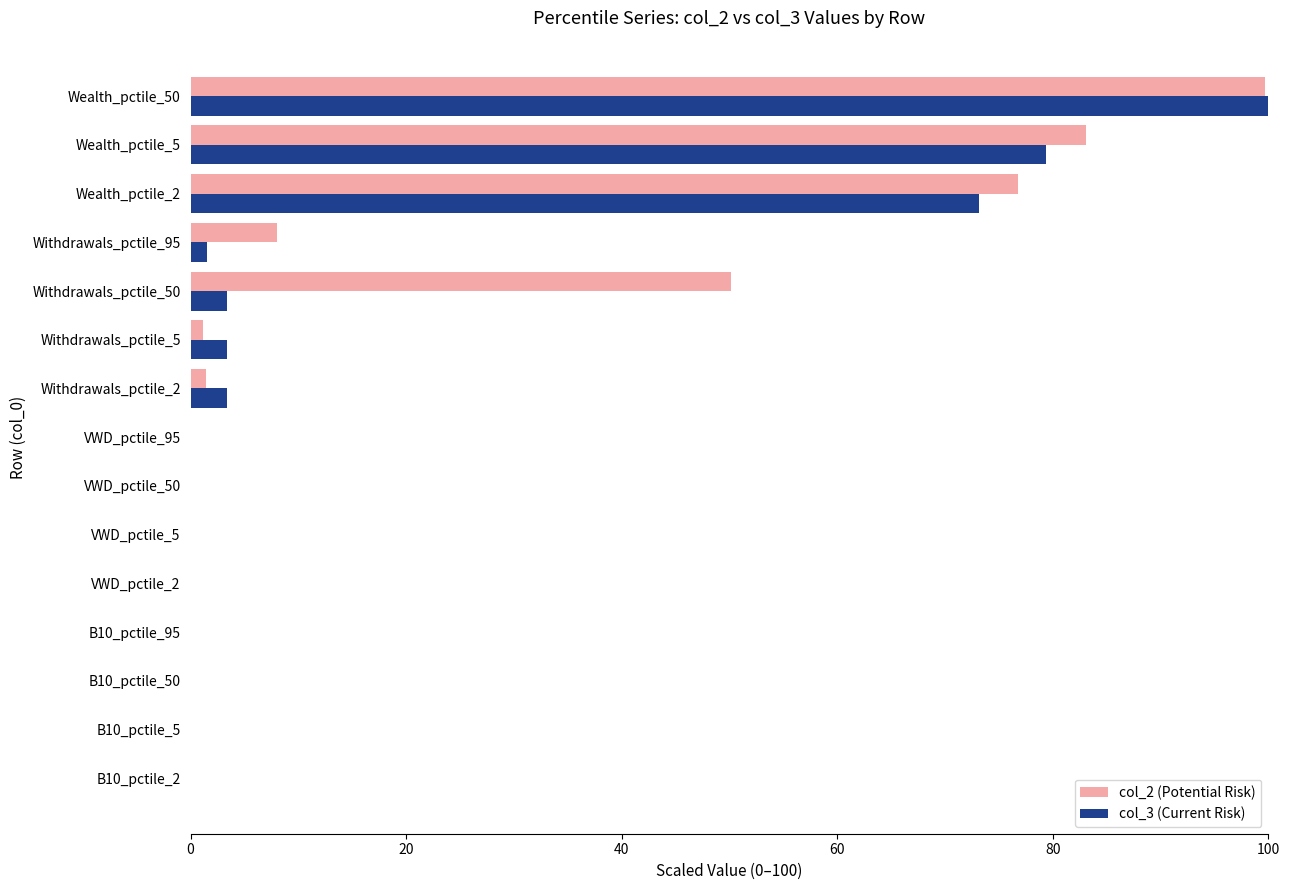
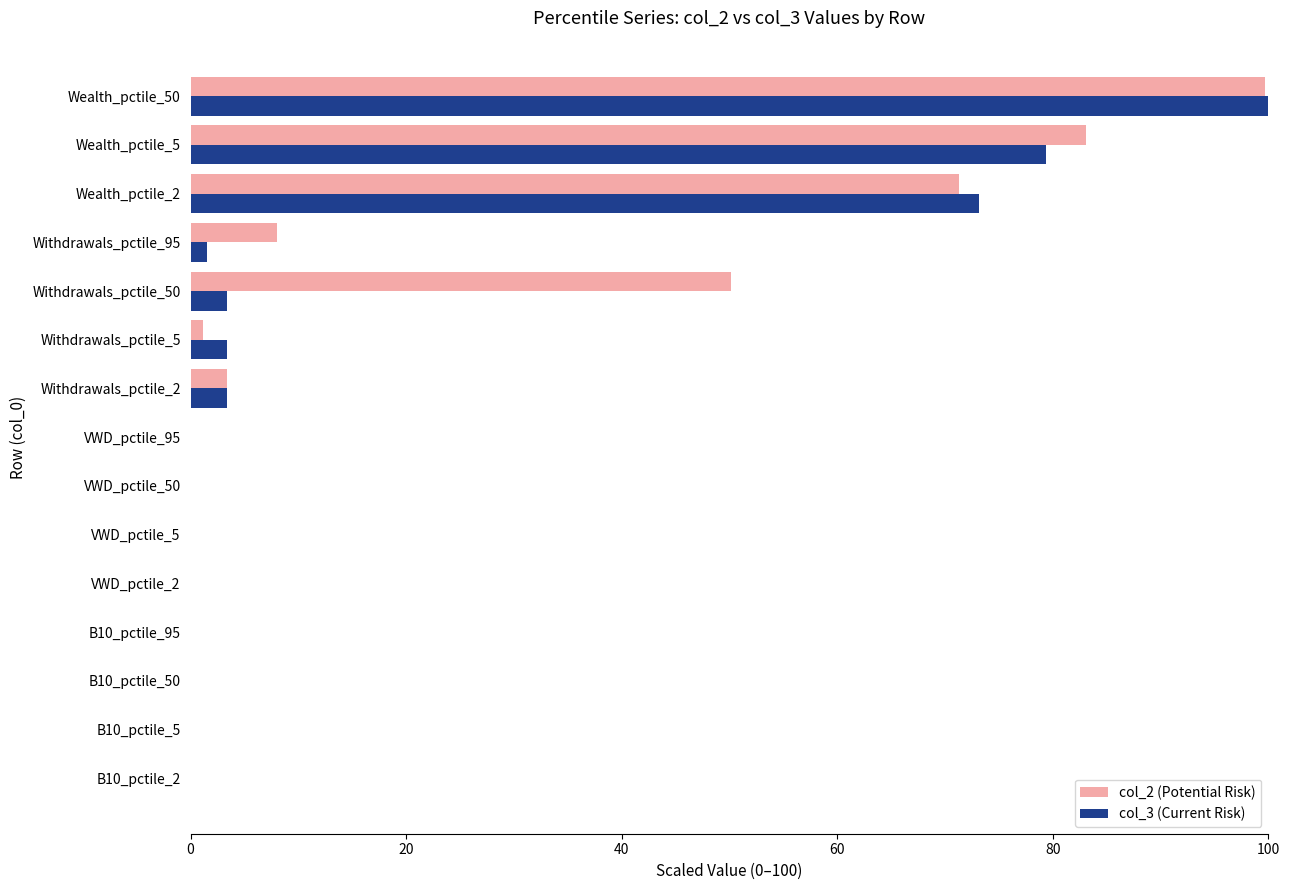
col_2 (Potential Risk), Wealth_pctile_2: 76.7 -> 71.3
col_2 (Potential Risk), Withdrawals_pctile_2: 1.5 -> 3.4
